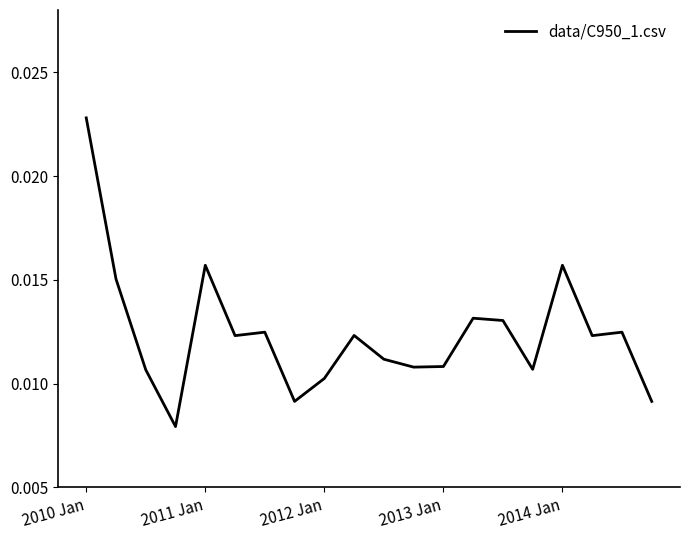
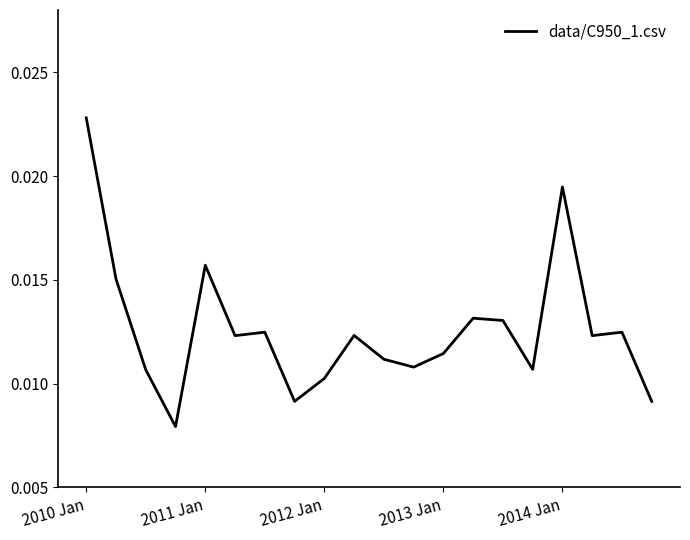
2013 Jan: 0.0108 -> 0.0115
2014 Jan: 0.0157 -> 0.0195
